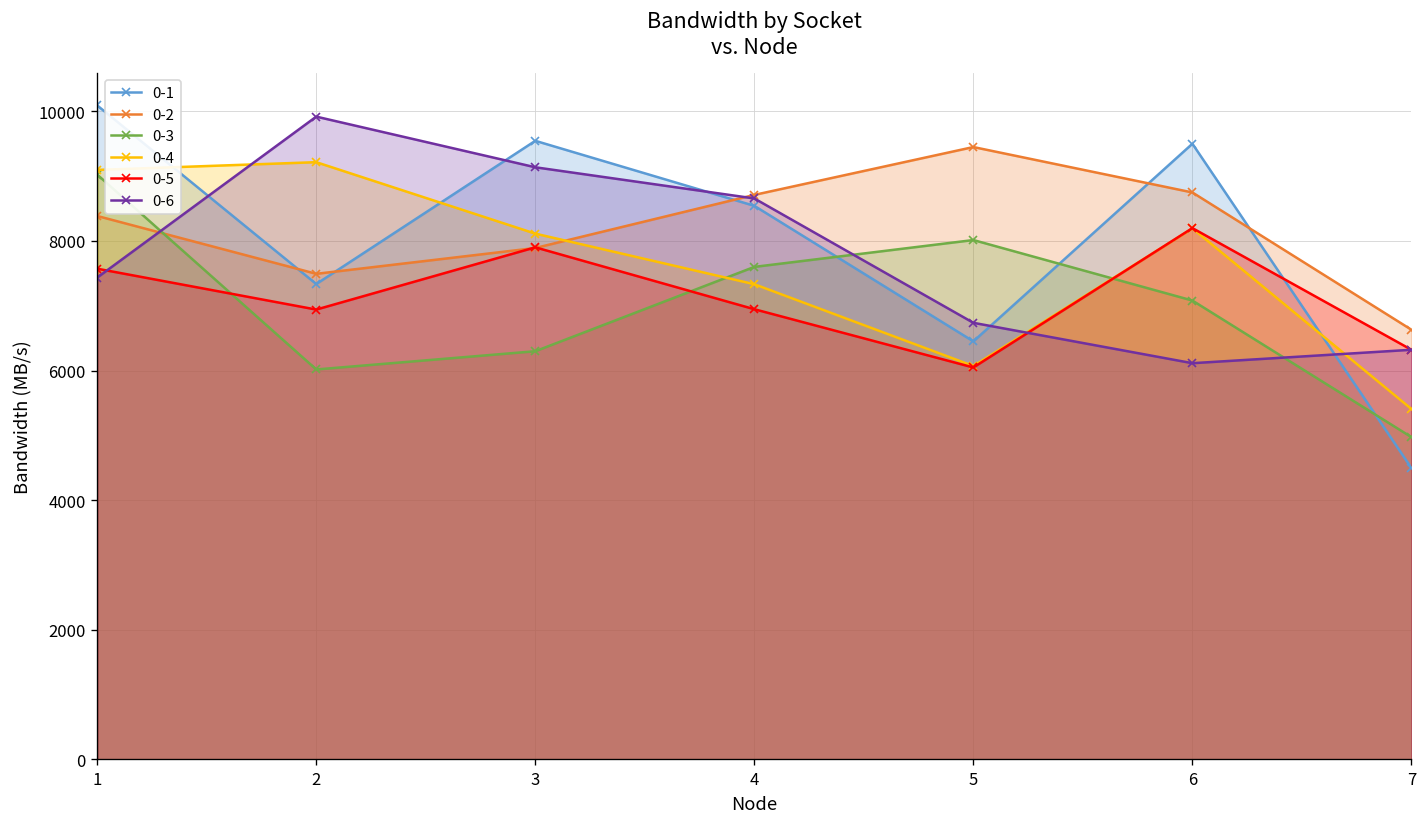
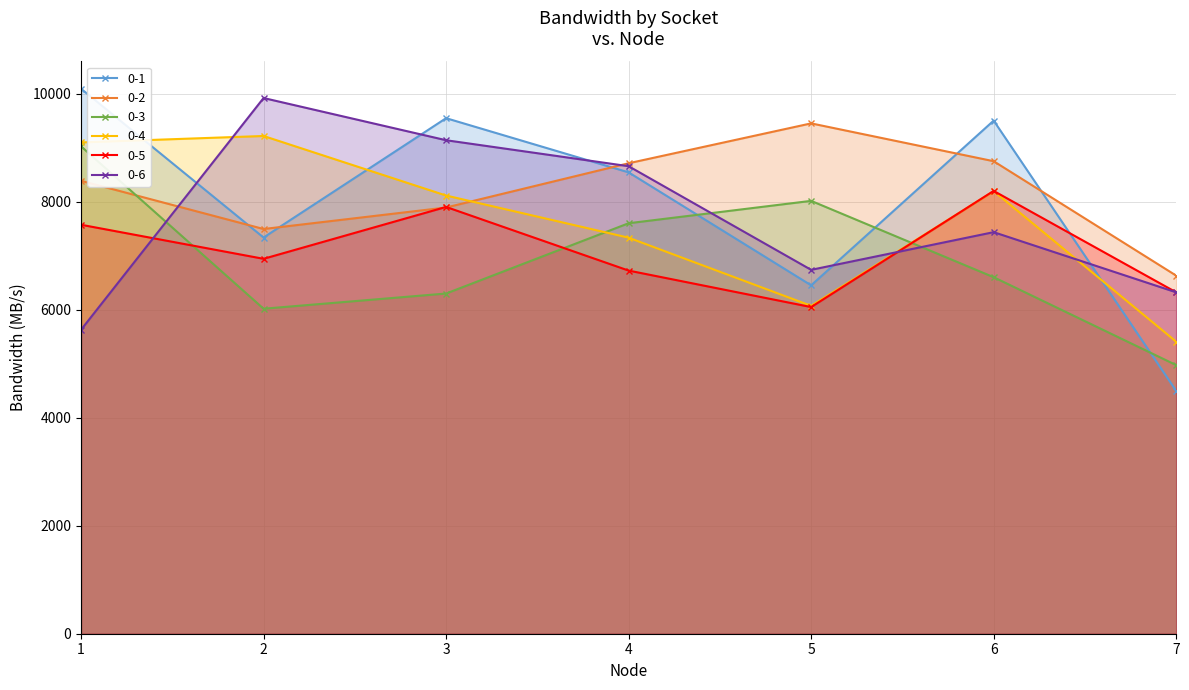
0-6, 1: 7400 -> 5600
0-5, 4: 6900 -> 6700
0-3, 6: 7100 -> 6600
0-6, 6: 6100 -> 7400
